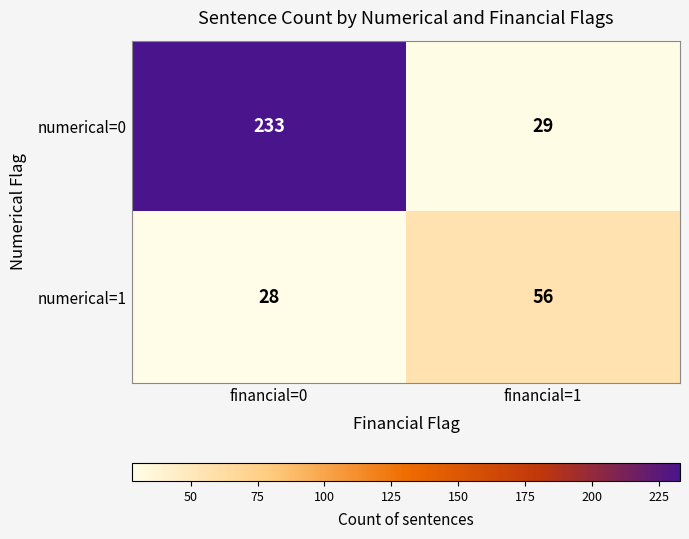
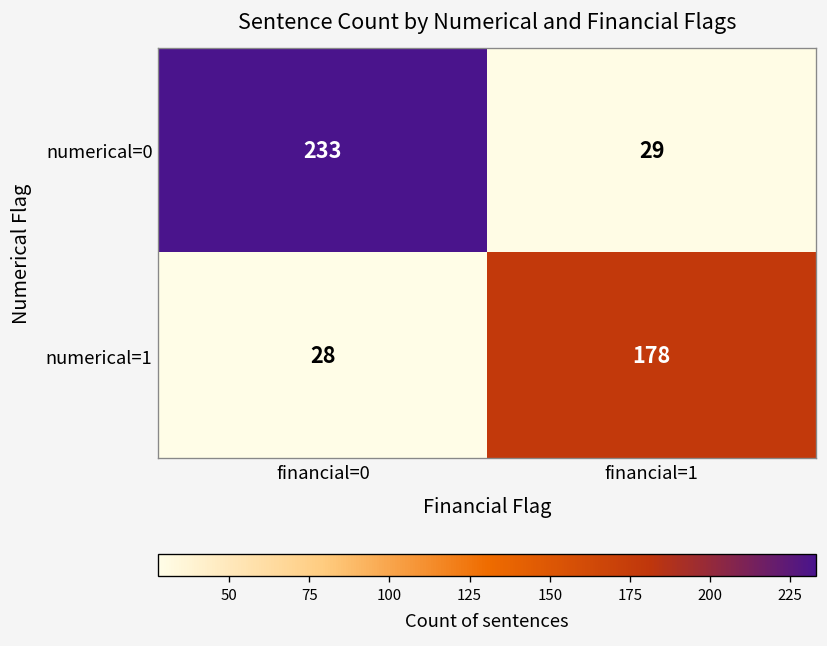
numerical=1, financial=1: 56 -> 178
